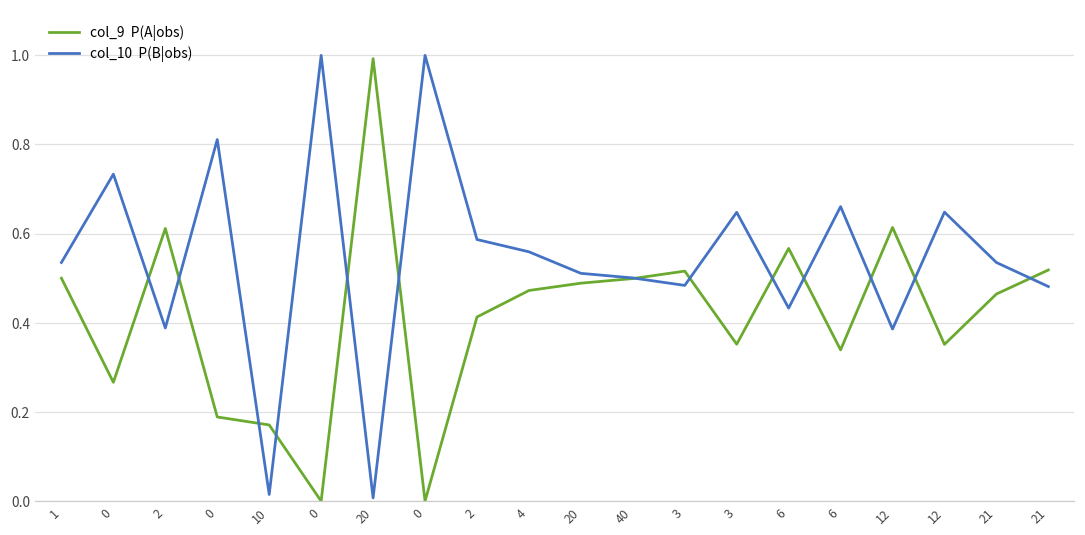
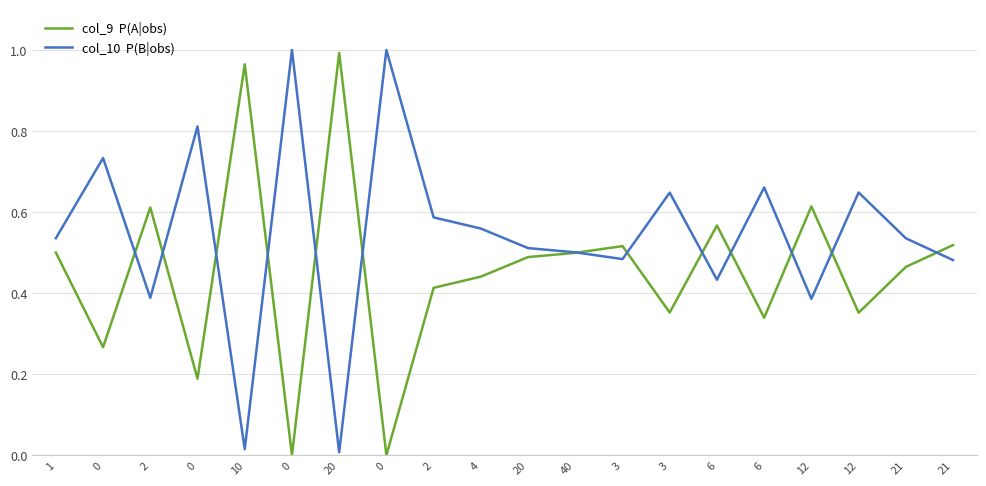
col_9 P(A|obs), 10: 0.17 -> 0.96
col_9 P(A|obs), 4: 0.47 -> 0.44
